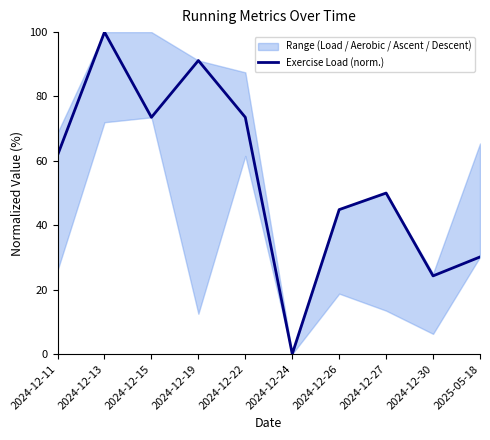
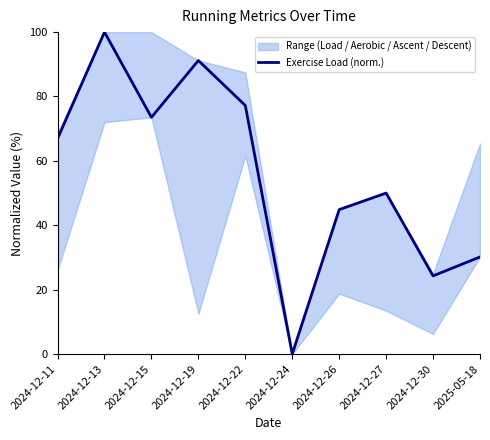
Exercise Load (norm.), 2024-12-11: 62 -> 67
Exercise Load (norm.), 2024-12-22: 74 -> 77
